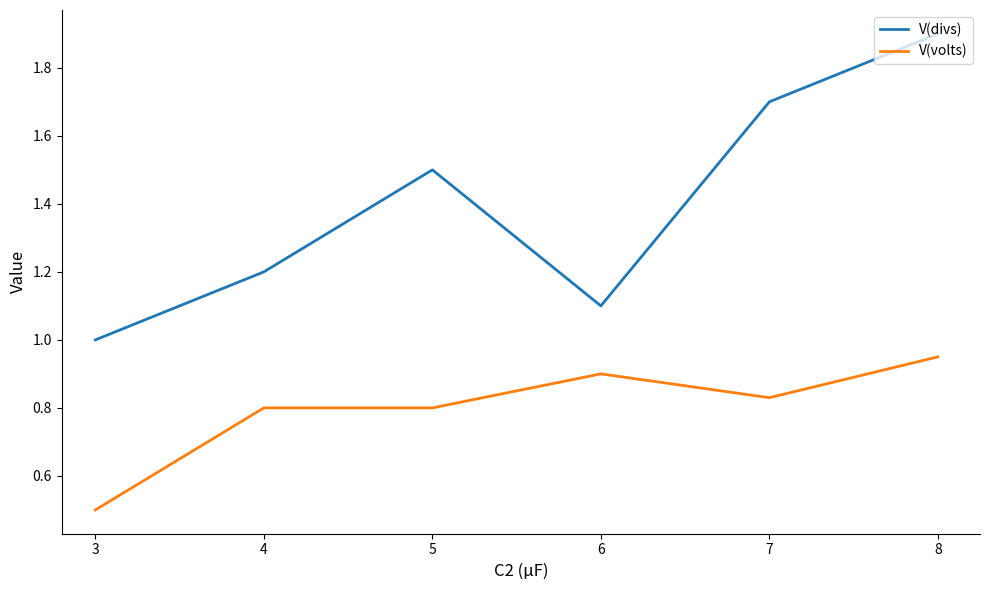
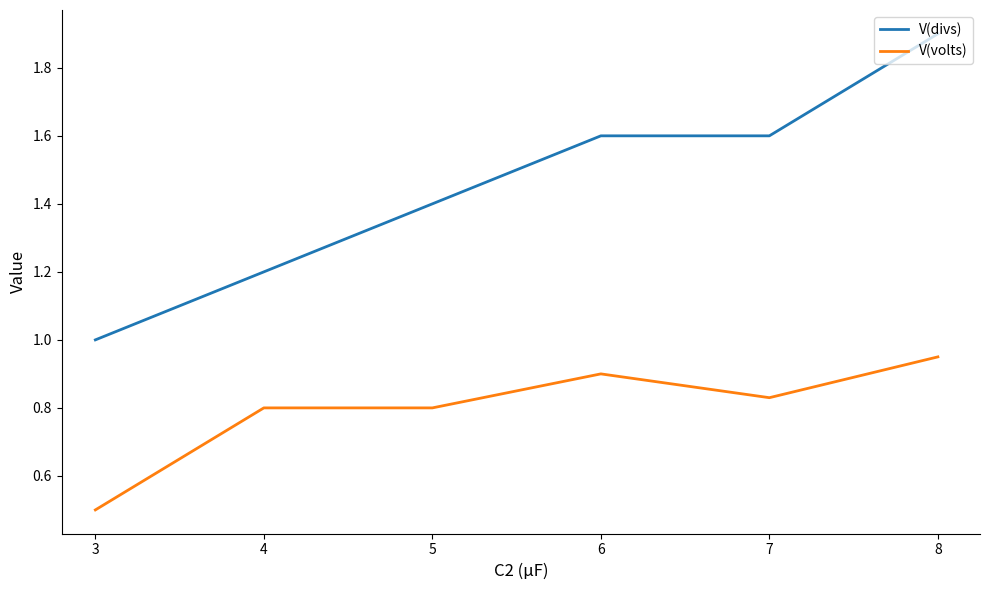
V(divs), 5: 1.5 -> 1.4
V(divs), 6: 1.1 -> 1.6
V(divs), 7: 1.7 -> 1.6
